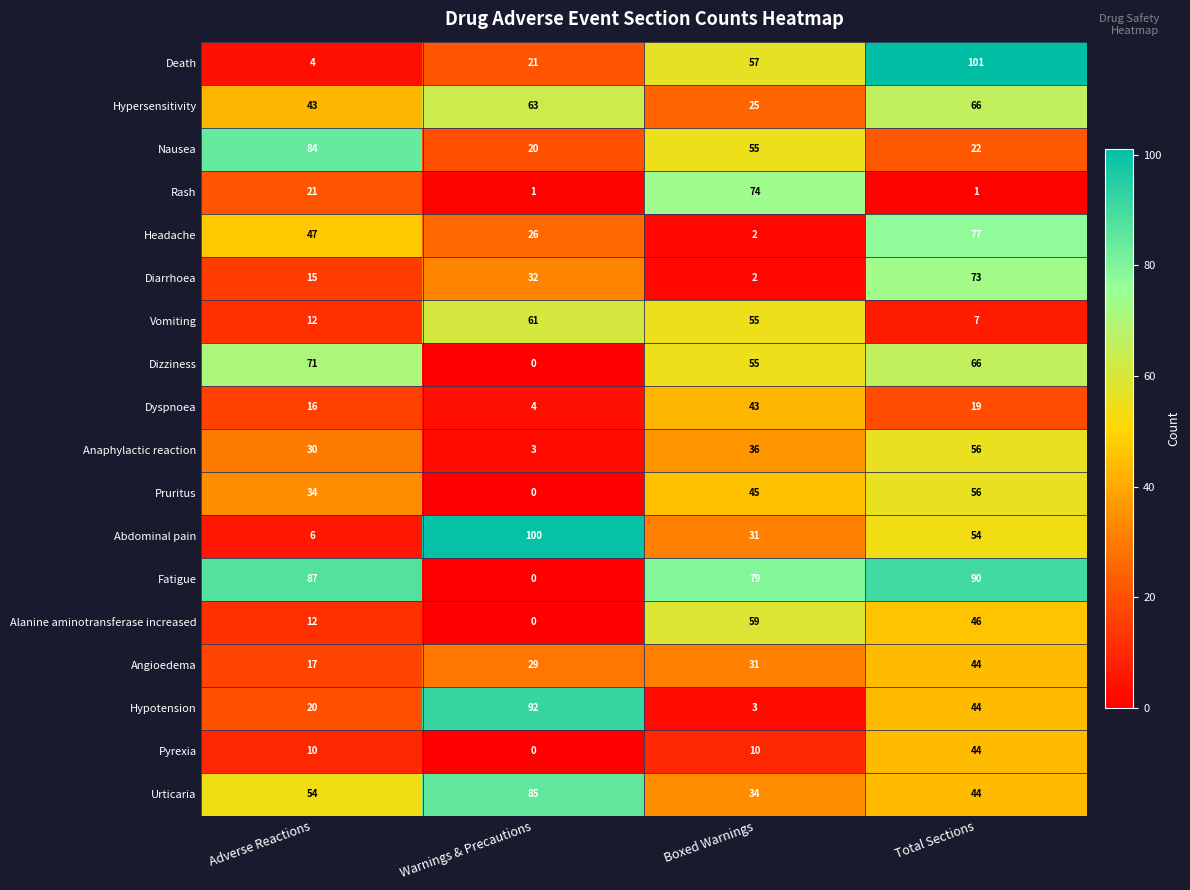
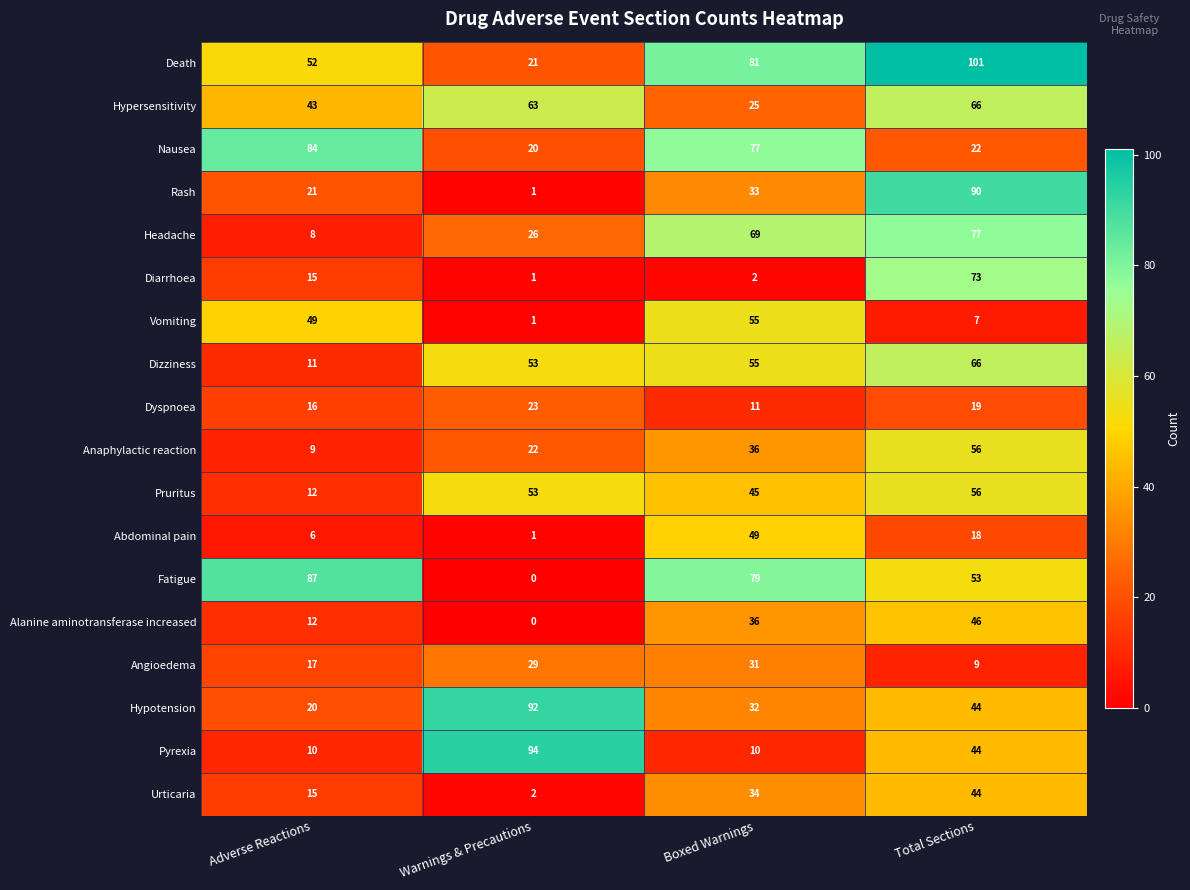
Death, Adverse Reactions: 4 -> 52
Death, Boxed Warnings: 57 -> 81
Nausea, Boxed Warnings: 55 -> 77
Rash, Boxed Warnings: 74 -> 33
Rash, Total Sections: 1 -> 90
Headache, Adverse Reactions: 47 -> 8
Headache, Boxed Warnings: 2 -> 69
Diarrhoea, Warnings & Precautions: 32 -> 1
Vomiting, Adverse Reactions: 12 -> 49
Vomiting, Warnings & Precautions: 61 -> 1
Dizziness, Adverse Reactions: 71 -> 11
Dizziness, Warnings & Precautions: 0 -> 53
Dyspnoea, Warnings & Precautions: 4 -> 23
Dyspnoea, Boxed Warnings: 43 -> 11
Anaphylactic reaction, Adverse Reactions: 30 -> 9
Anaphylactic reaction, Warnings & Precautions: 3 -> 22
Pruritus, Adverse Reactions: 34 -> 12
Pruritus, Warnings & Precautions: 0 -> 53
Abdominal pain, Warnings & Precautions: 100 -> 1
Abdominal pain, Boxed Warnings: 31 -> 49
Abdominal pain, Total Sections: 54 -> 18
Fatigue, Total Sections: 90 -> 53
Alanine aminotransferase increased, Boxed Warnings: 59 -> 36
Angioedema, Total Sections: 44 -> 9
Hypotension, Boxed Warnings: 3 -> 32
Pyrexia, Warnings & Precautions: 0 -> 94
Urticaria, Adverse Reactions: 54 -> 15
Urticaria, Warnings & Precautions: 85 -> 2
